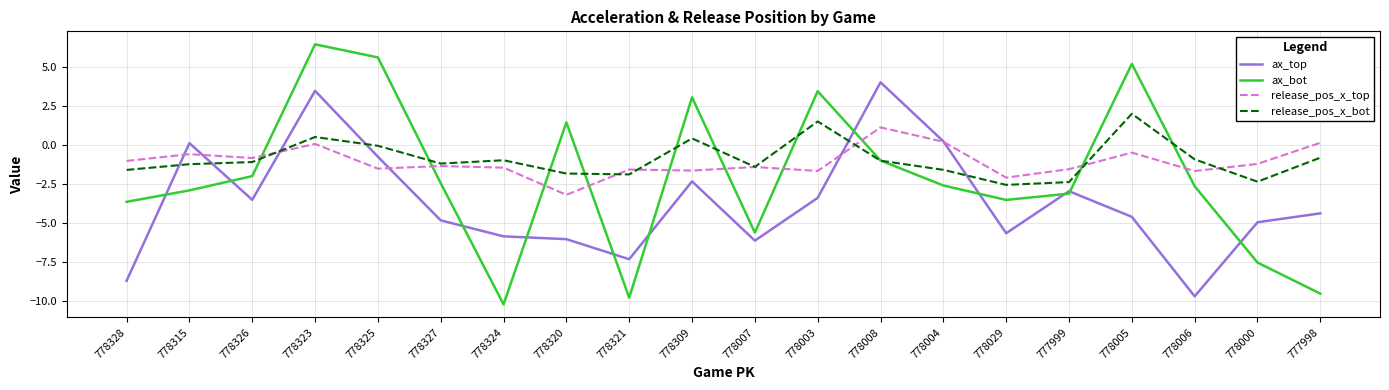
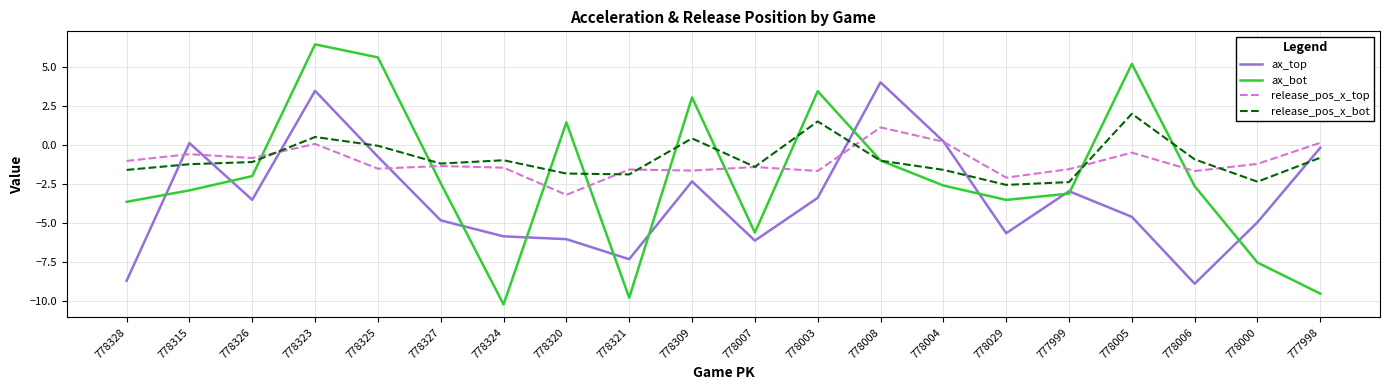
ax_top, 778006: -9.7 -> -8.9
ax_top, 777998: -4.4 -> -0.2
